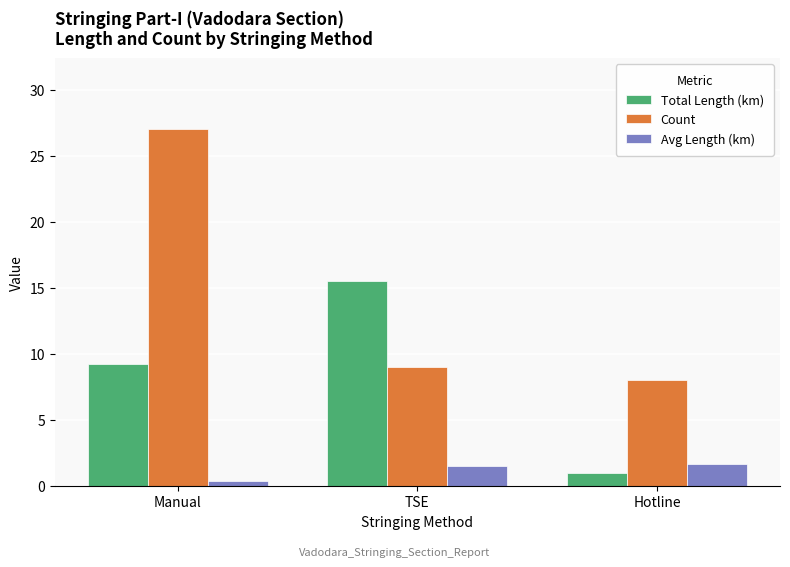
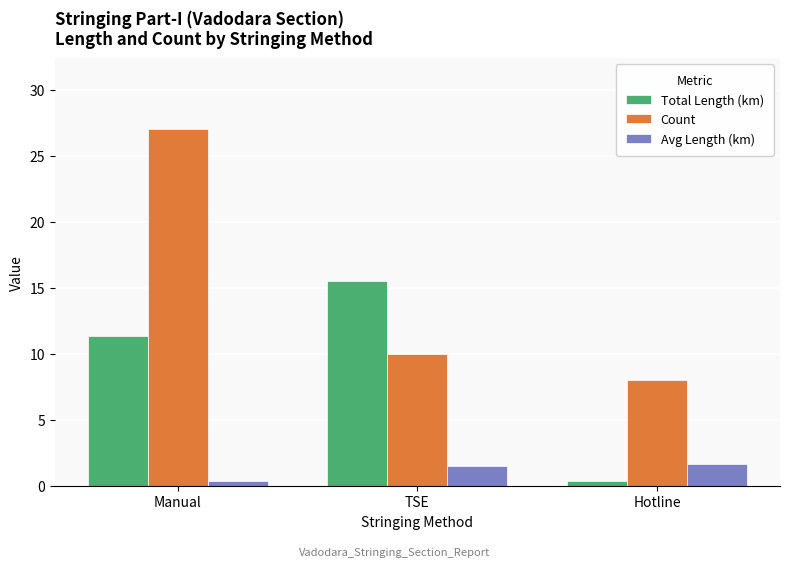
Total Length (km), Manual: 9.2 -> 11.3
Count, TSE: 9 -> 10
Total Length (km), Hotline: 1.0 -> 0.3
